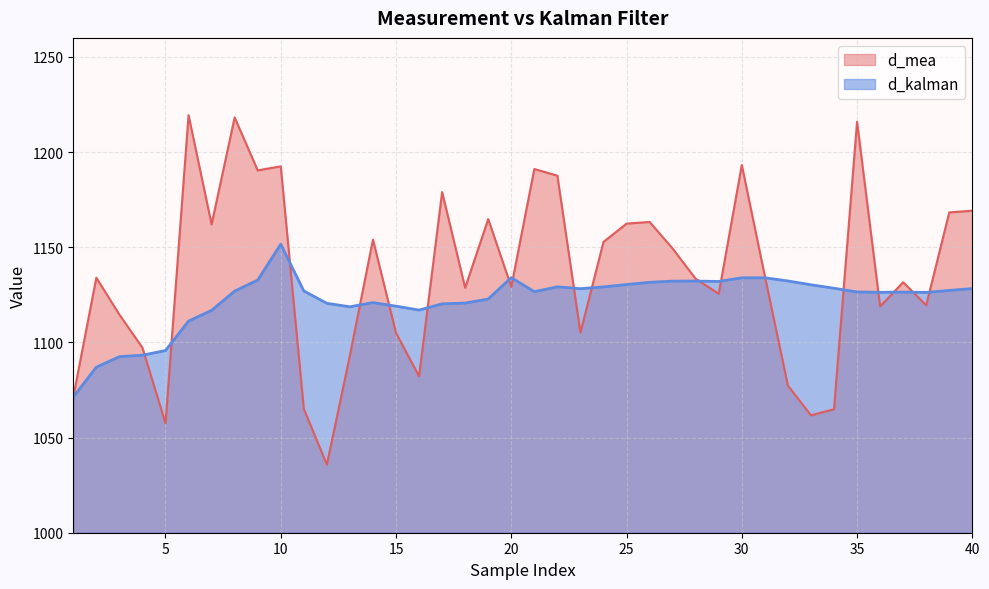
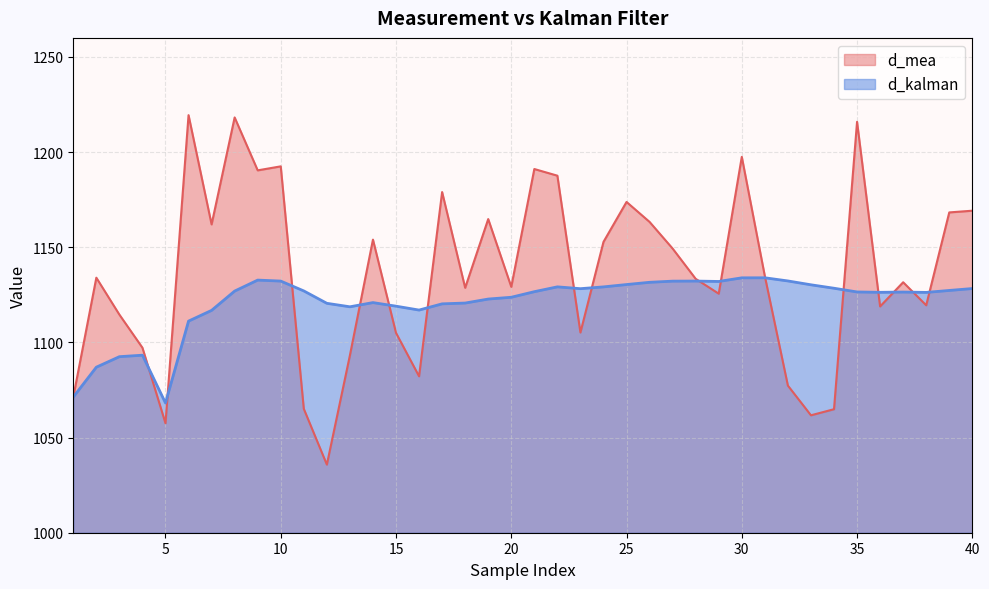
d_kalman, 5: 1096 -> 1068
d_kalman, 10: 1152 -> 1132
d_kalman, 20: 1134 -> 1124
d_mea, 25: 1162 -> 1174
d_mea, 30: 1193 -> 1198
